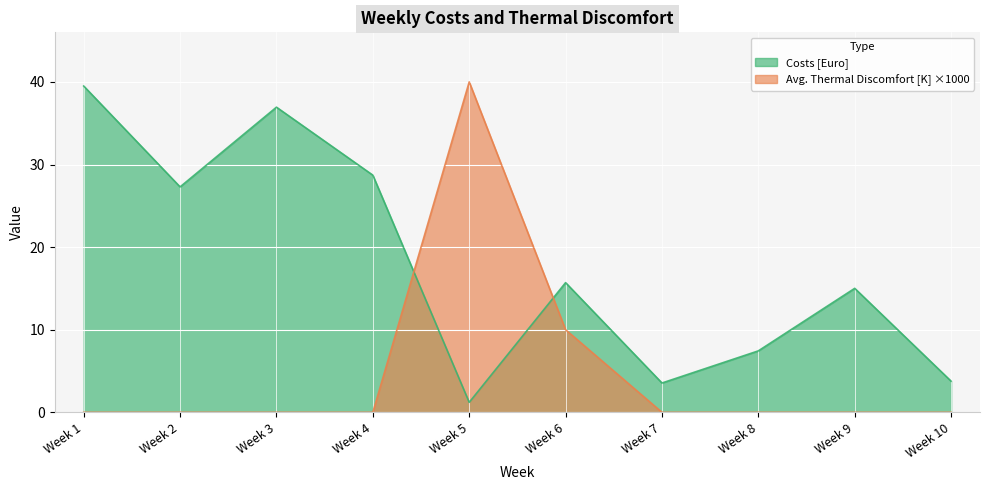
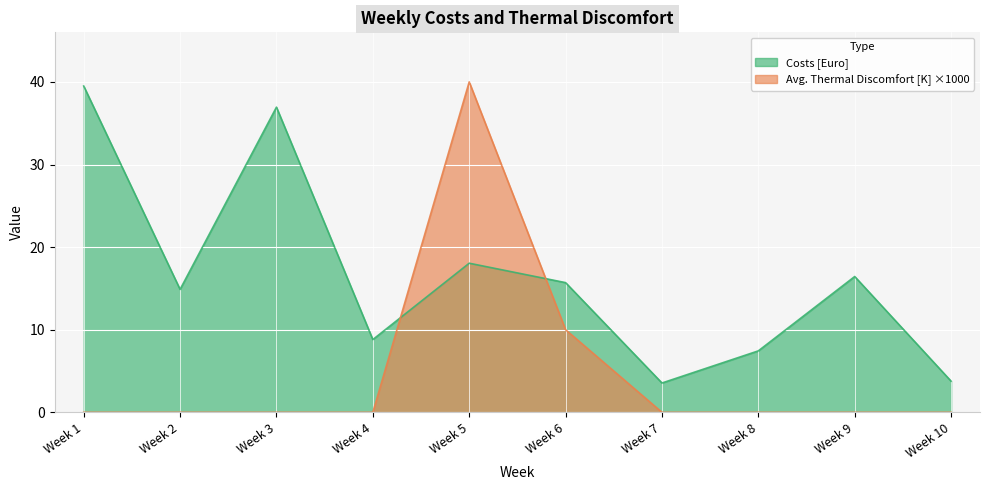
Costs [Euro], Week 2: 27 -> 15
Costs [Euro], Week 4: 29 -> 9
Costs [Euro], Week 5: 1 -> 18
Costs [Euro], Week 9: 15 -> 16
